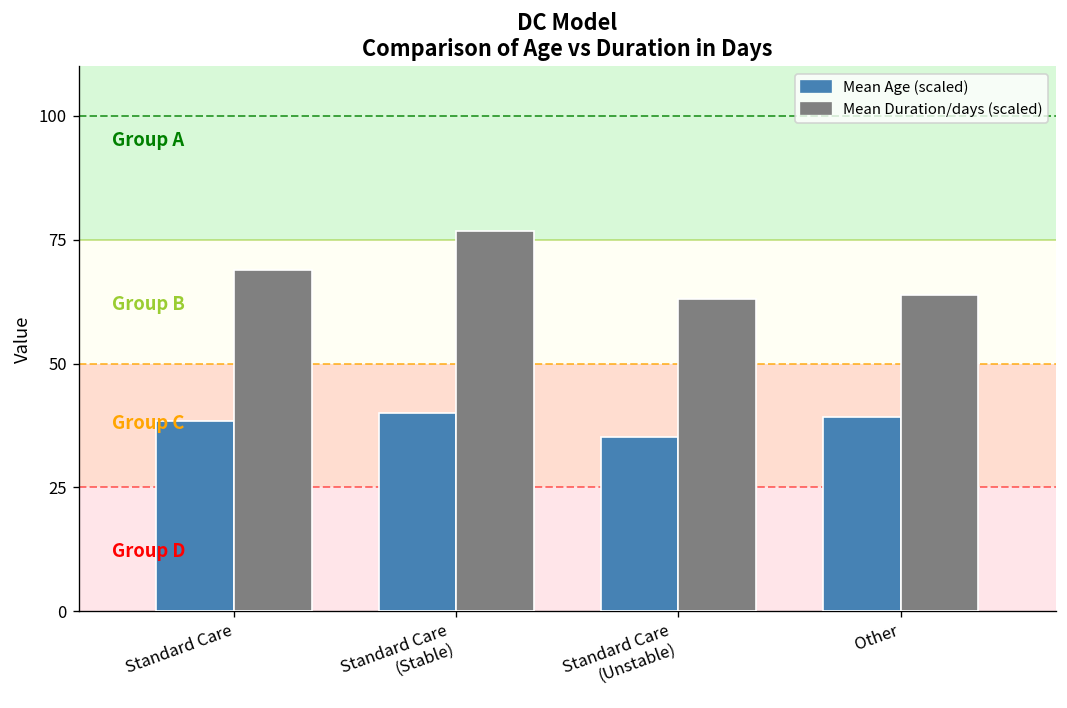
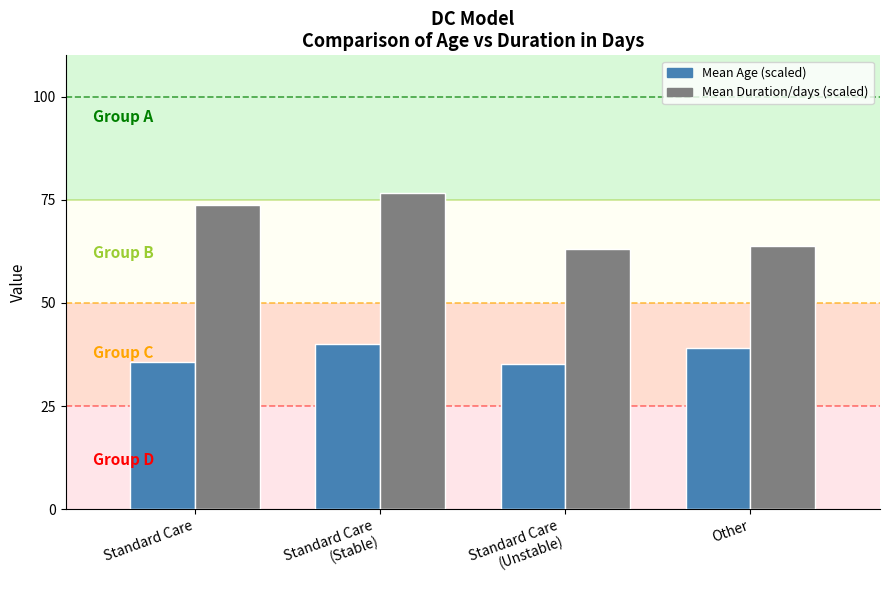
Mean Age (scaled), Standard Care: 39 -> 36
Mean Duration/days (scaled), Standard Care: 69 -> 74
